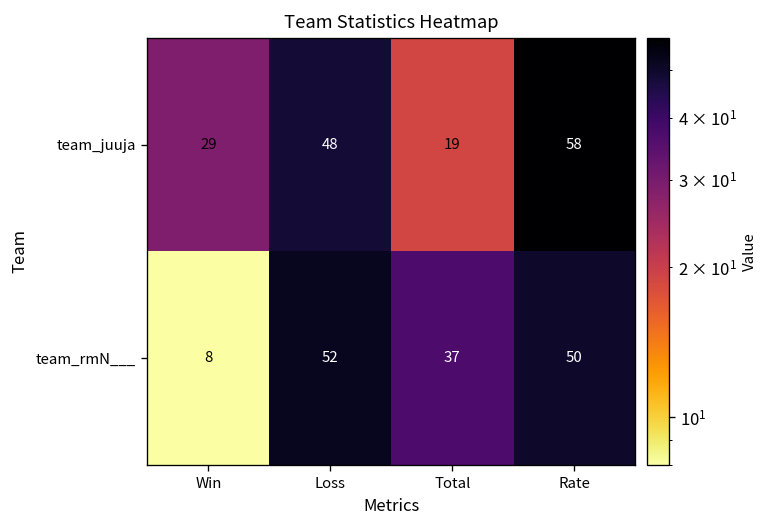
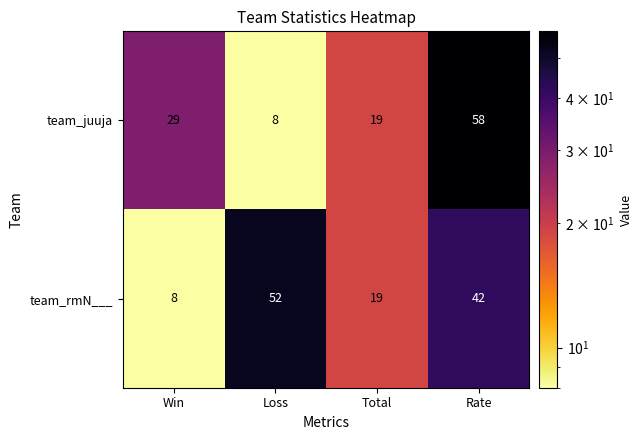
team_juuja, Loss: 48 -> 8
team_rmN___, Total: 37 -> 19
team_rmN___, Rate: 50 -> 42
